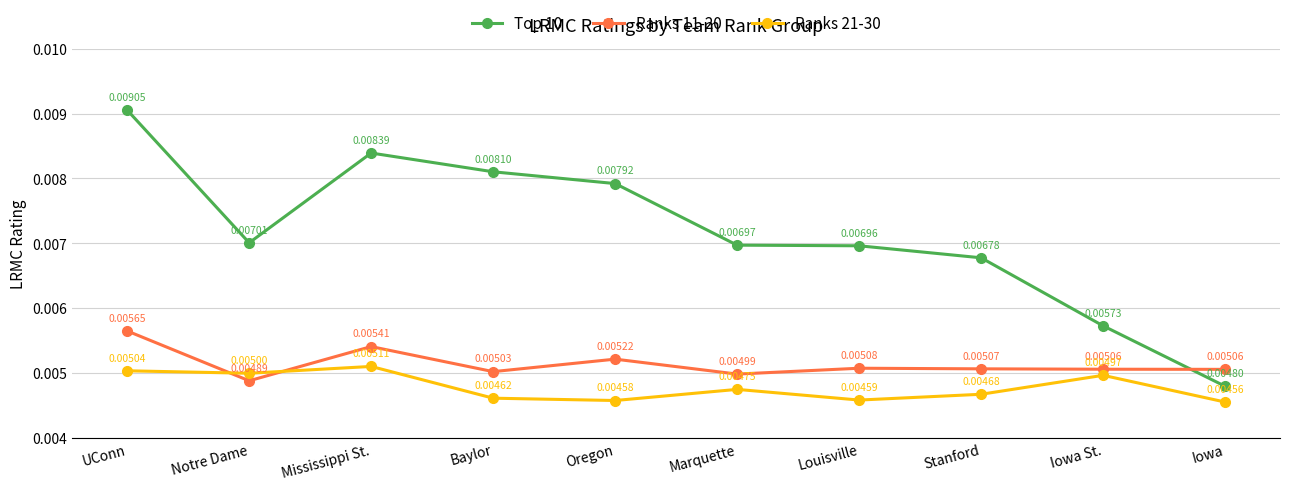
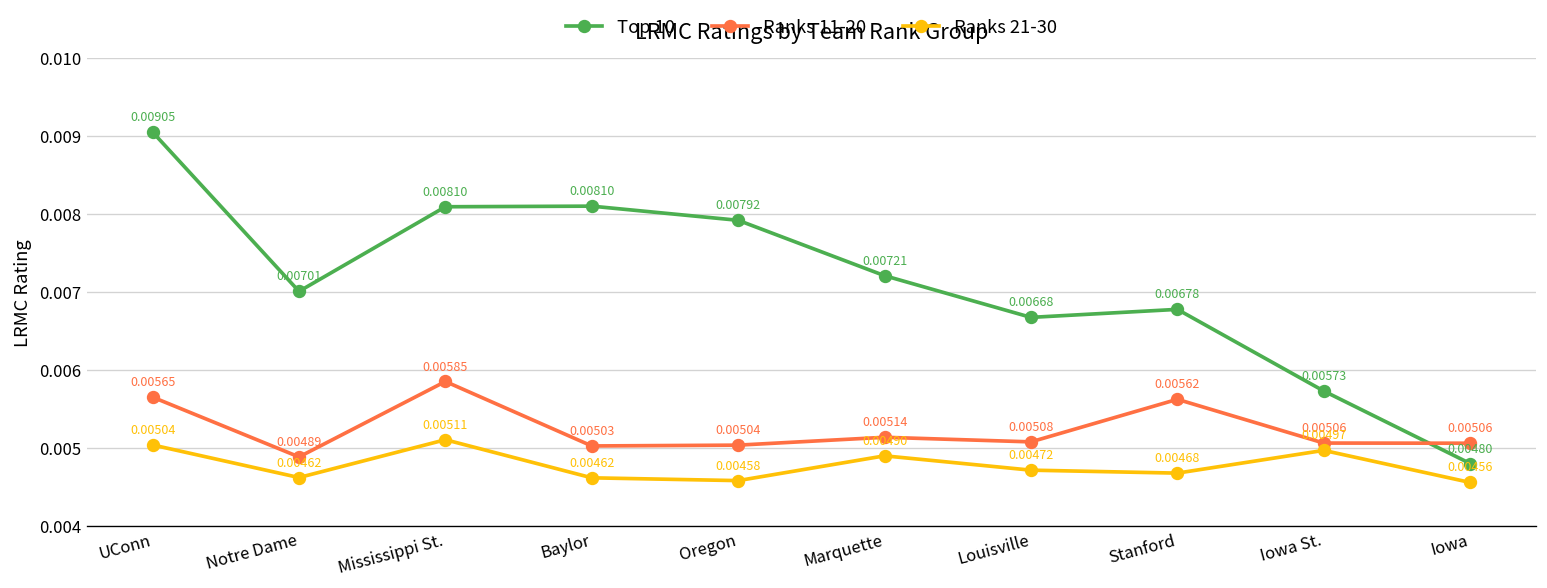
Ranks 21-30, Notre Dame: 0.00500 -> 0.00462
Top 10, Mississippi St.: 0.00839 -> 0.00810
Ranks 11-20, Mississippi St.: 0.00541 -> 0.00585
Ranks 11-20, Oregon: 0.00522 -> 0.00504
Top 10, Marquette: 0.00697 -> 0.00721
Ranks 11-20, Marquette: 0.00499 -> 0.00514
Ranks 21-30, Marquette: 0.00475 -> 0.00490
Top 10, Louisville: 0.00696 -> 0.00668
Ranks 21-30, Louisville: 0.00459 -> 0.00472
Ranks 11-20, Stanford: 0.00507 -> 0.00562
